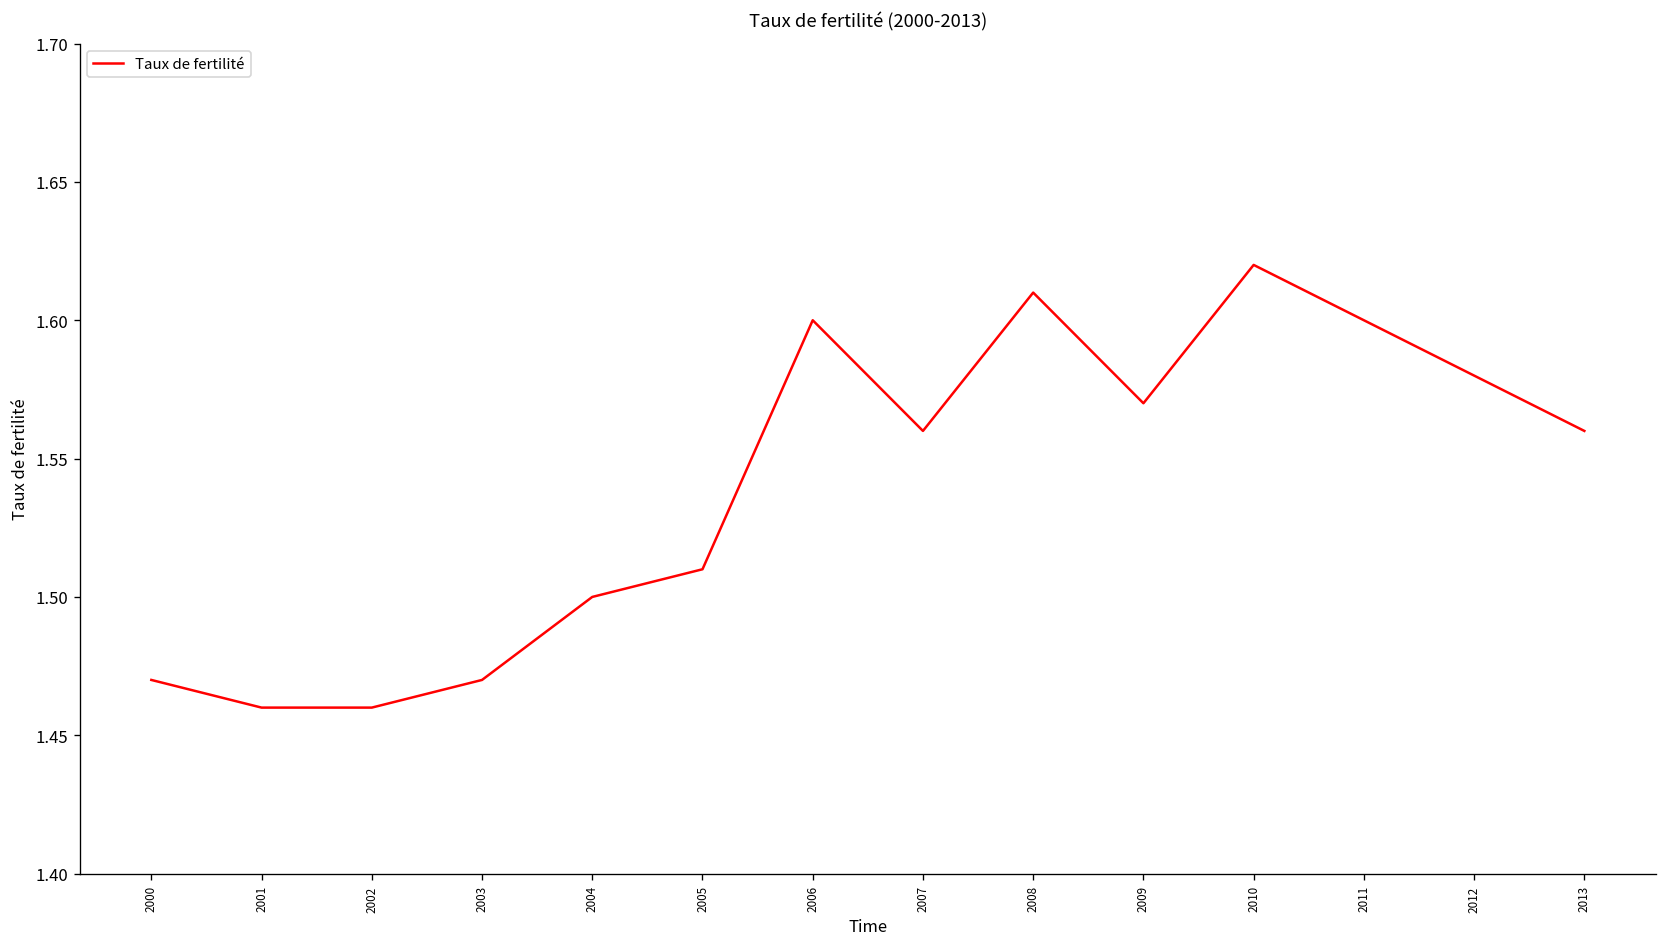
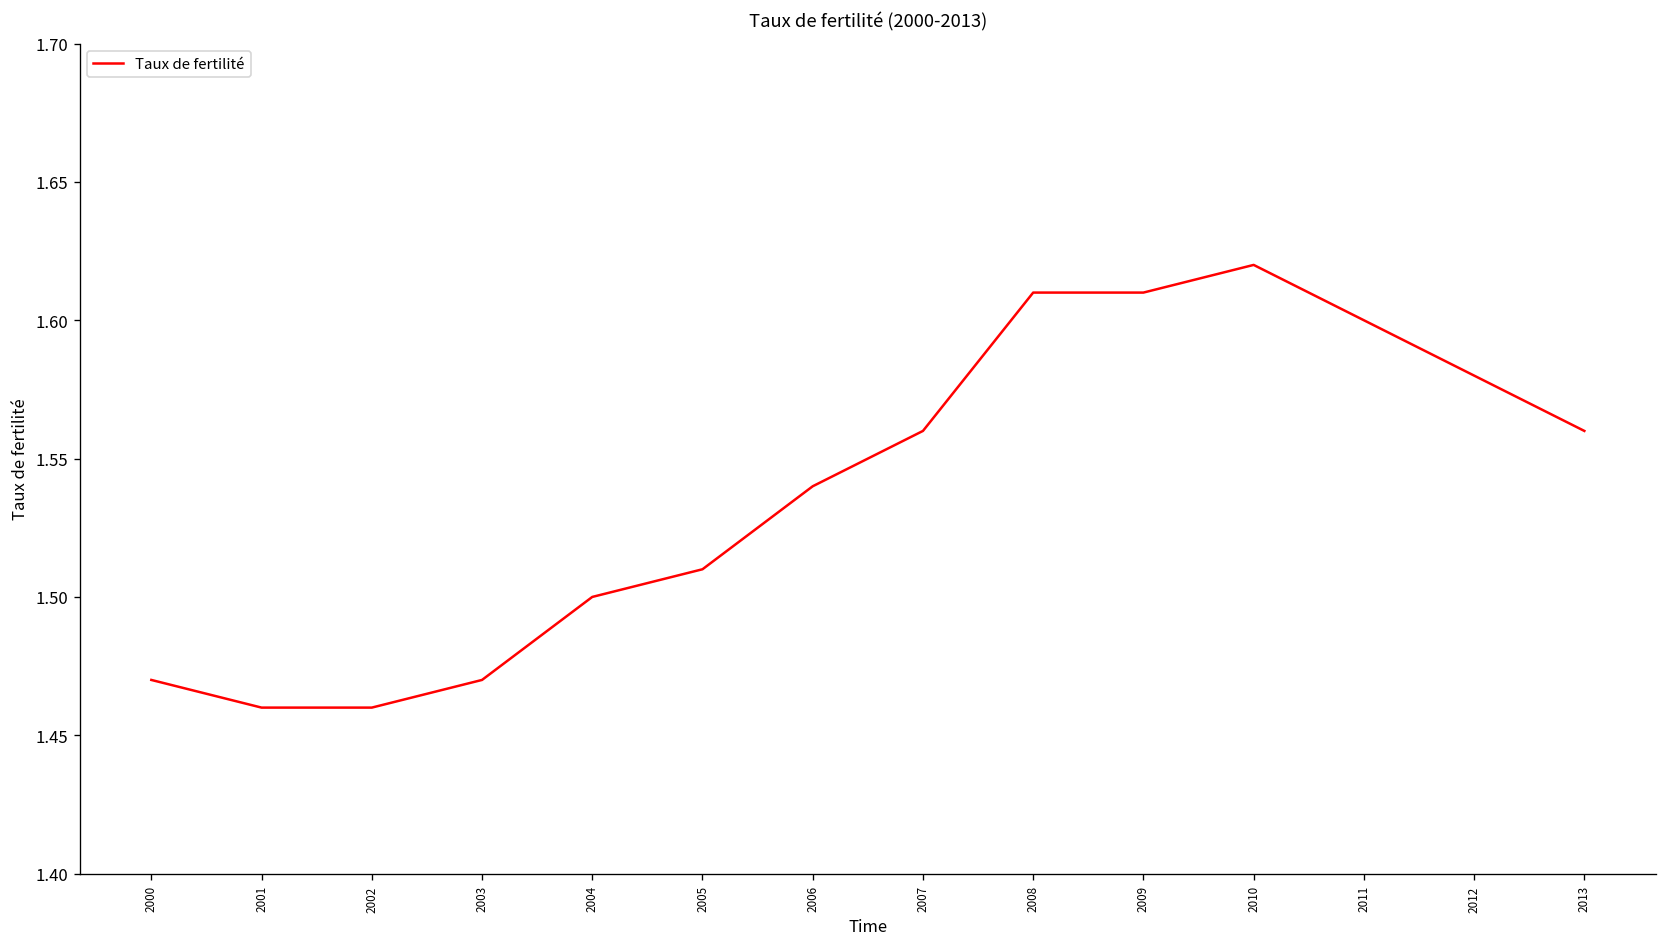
2006: 1.60 -> 1.54
2009: 1.57 -> 1.61
